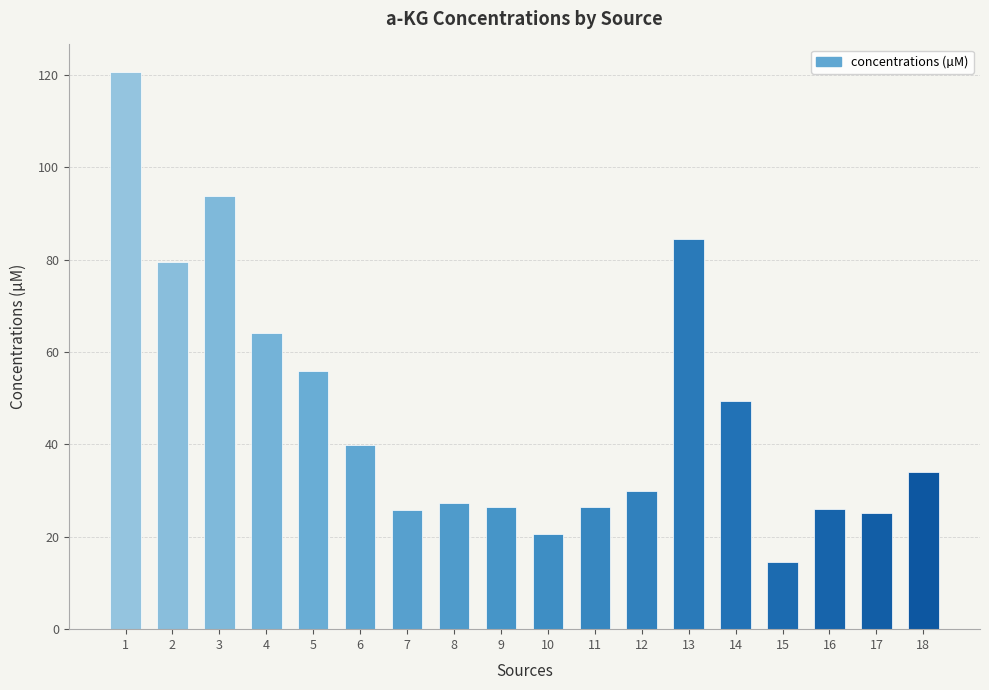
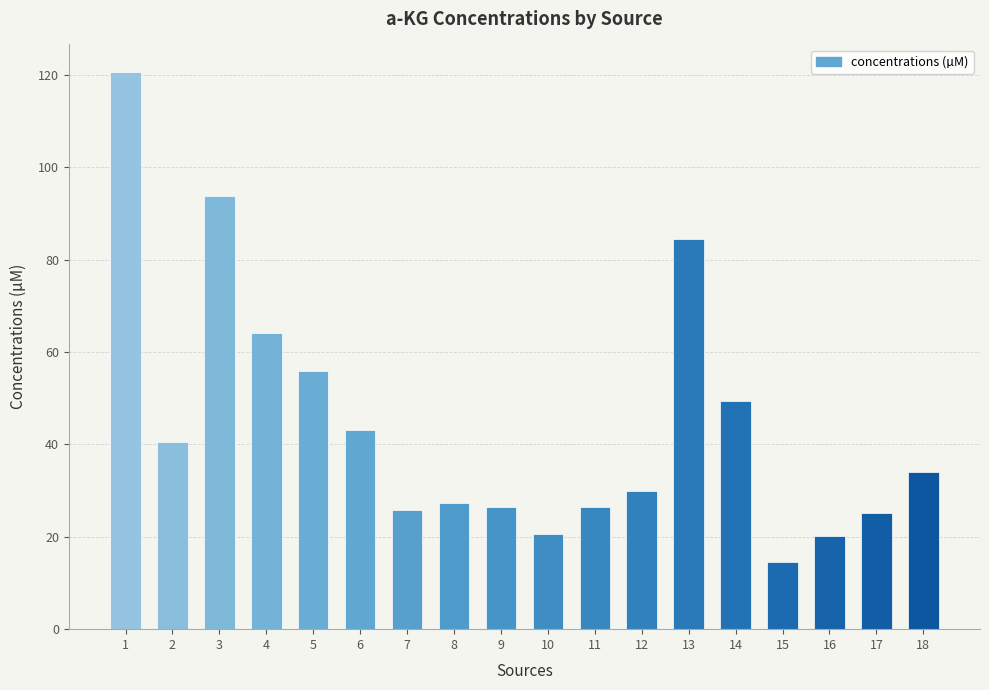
2: 80 -> 40
6: 40 -> 43
16: 26 -> 20
